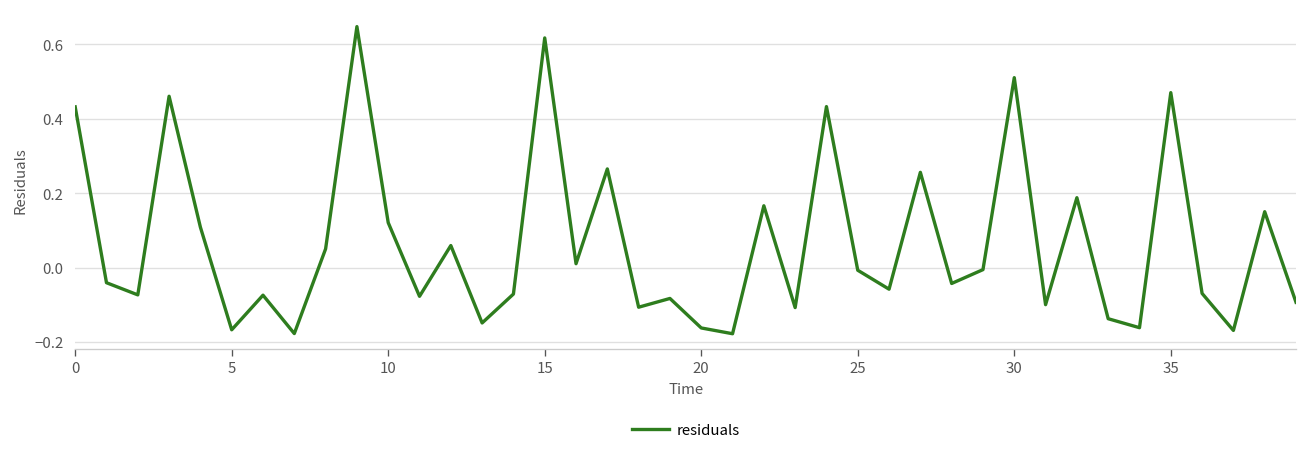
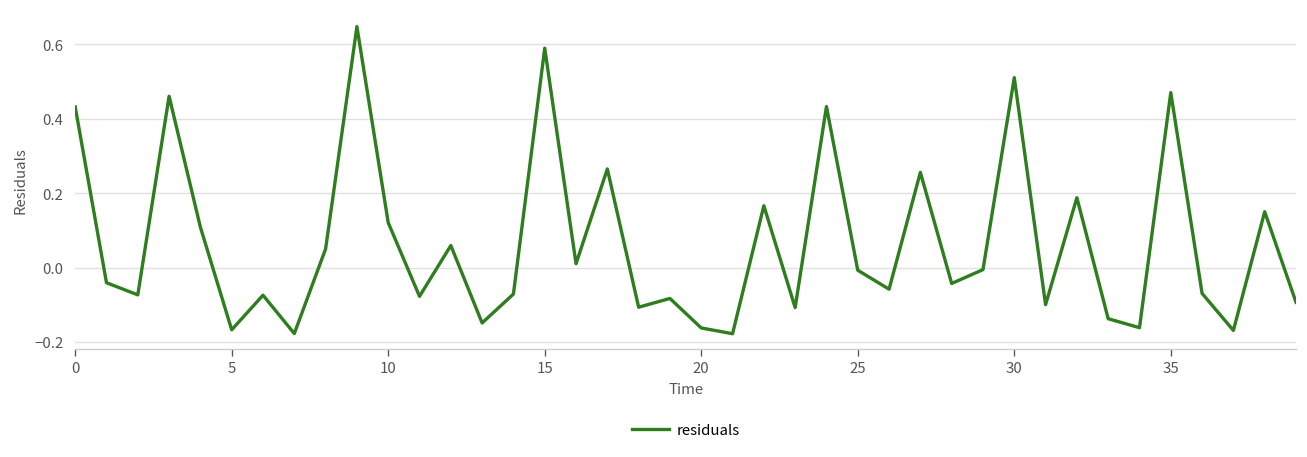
15: 0.62 -> 0.59
